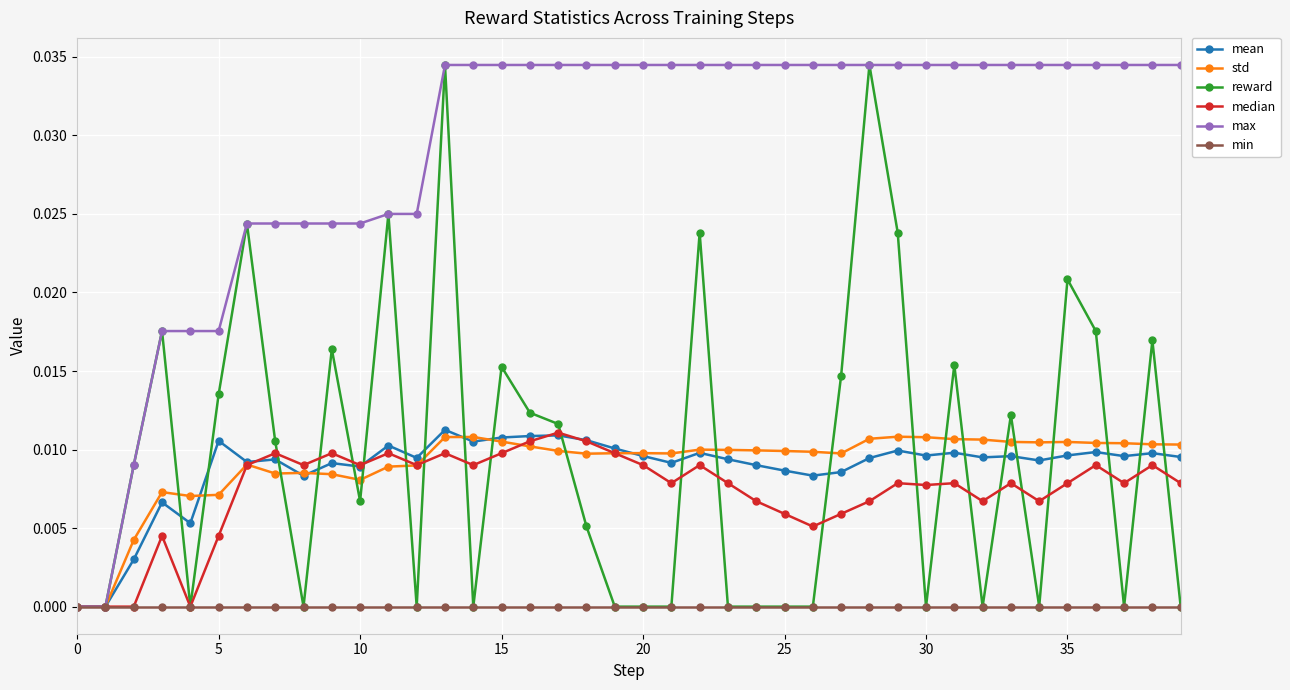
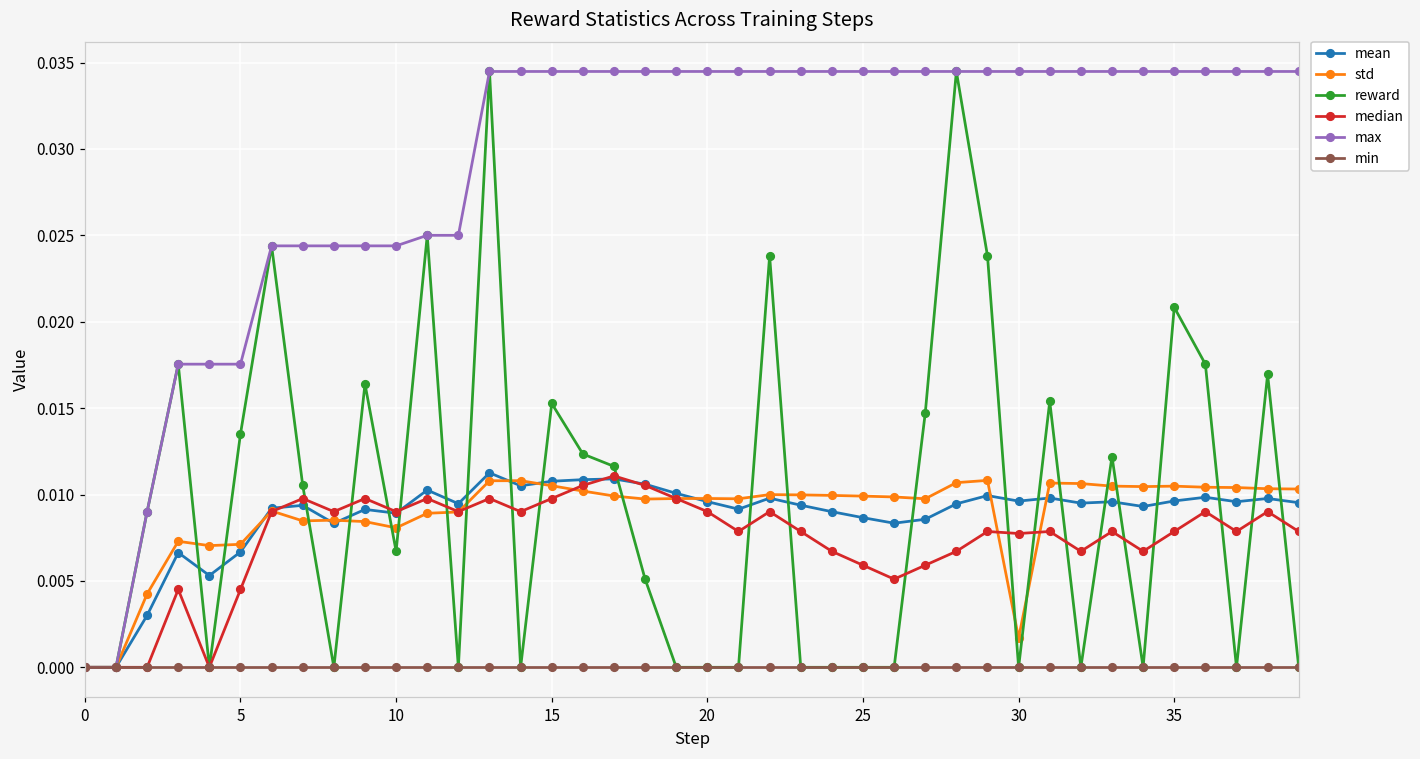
mean, 5: 0.0106 -> 0.0067
std, 30: 0.0108 -> 0.0017
